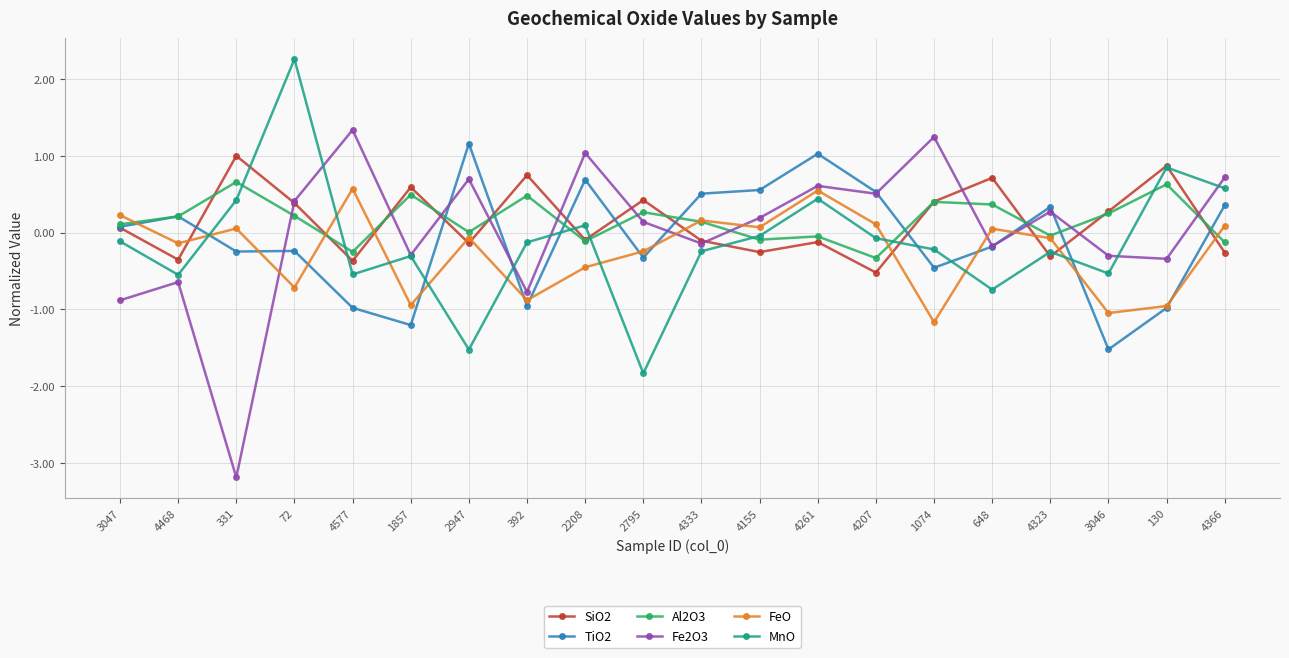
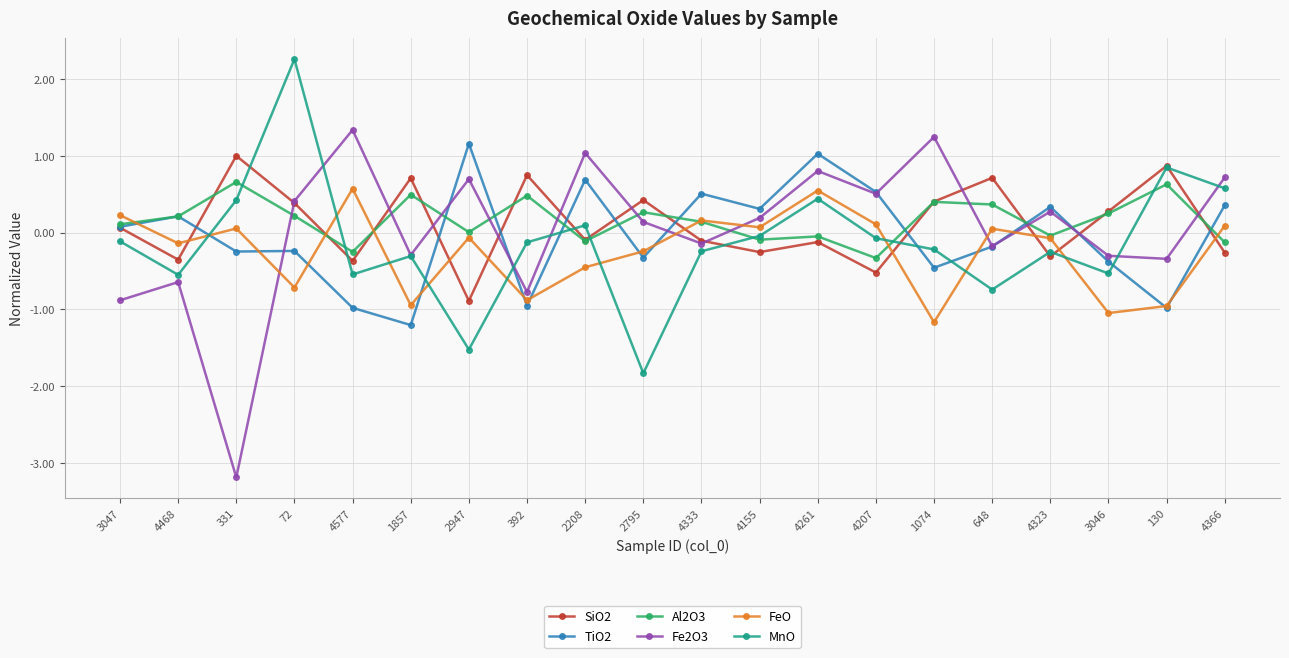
SiO2, 1857: 0.6 -> 0.7
SiO2, 2947: -0.1 -> -0.9
TiO2, 4155: 0.6 -> 0.3
Fe2O3, 4261: 0.6 -> 0.8
TiO2, 3046: -1.5 -> -0.4
